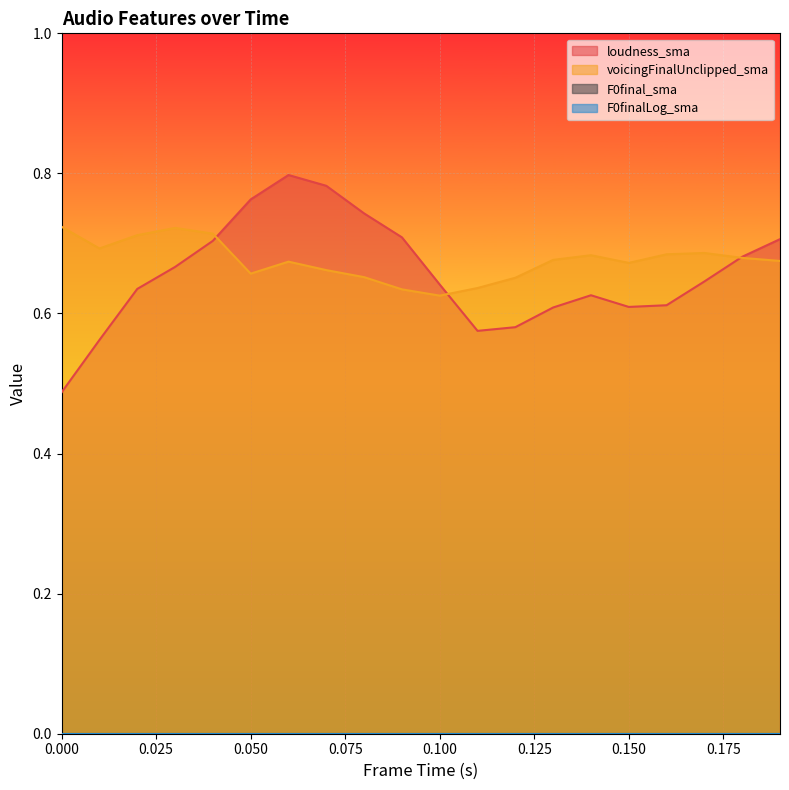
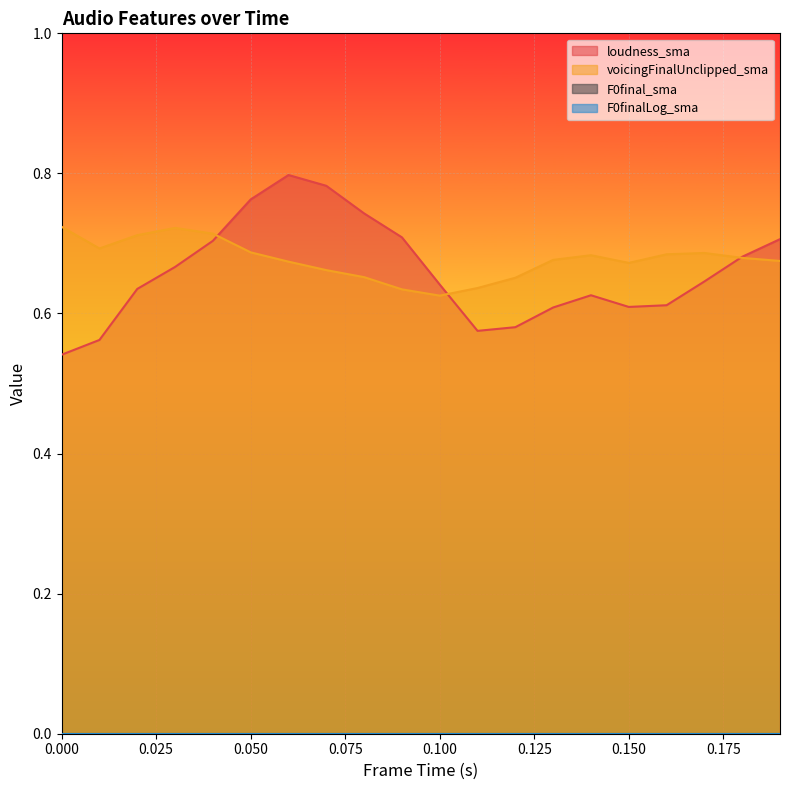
loudness_sma, 0.000: 0.49 -> 0.54
voicingFinalUnclipped_sma, 0.050: 0.66 -> 0.69
